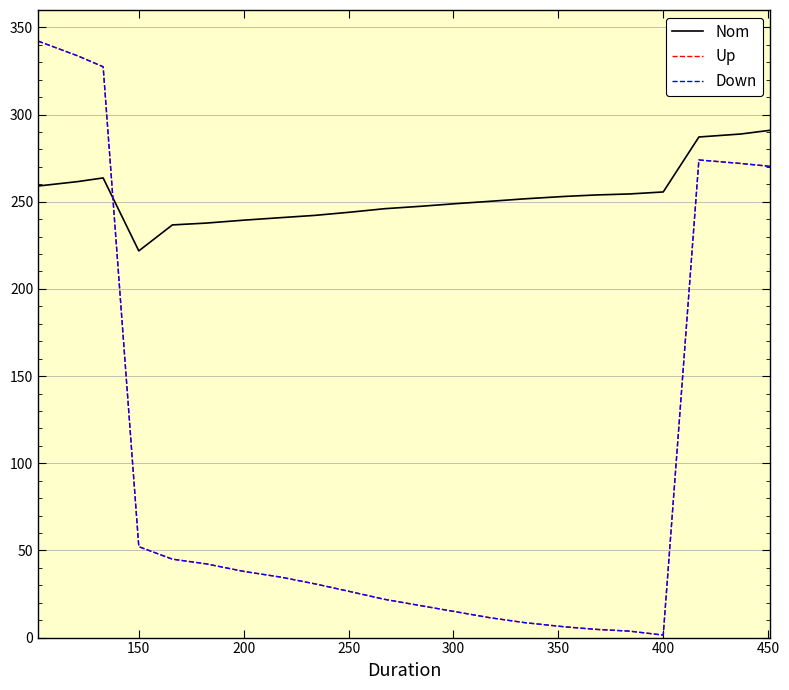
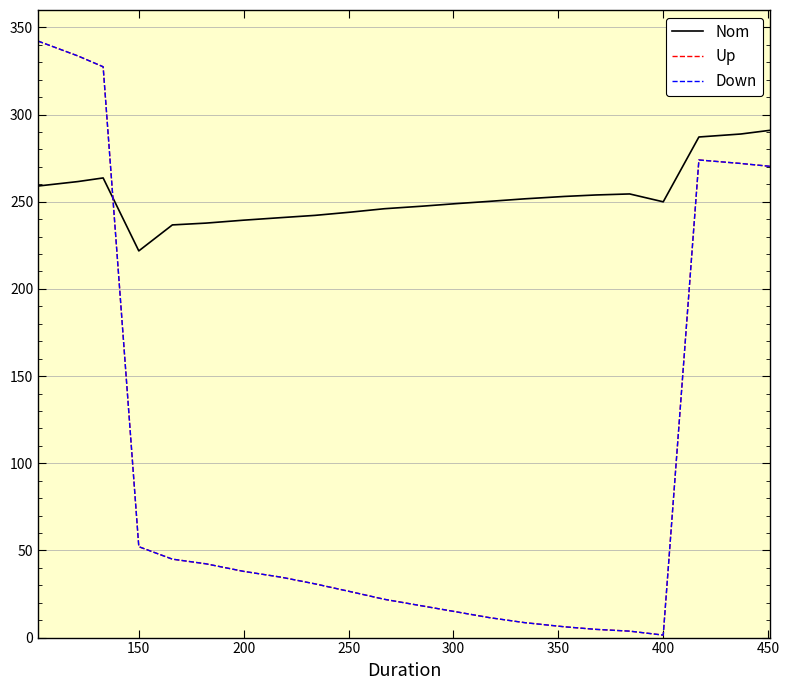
Nom, 400: 256 -> 250
